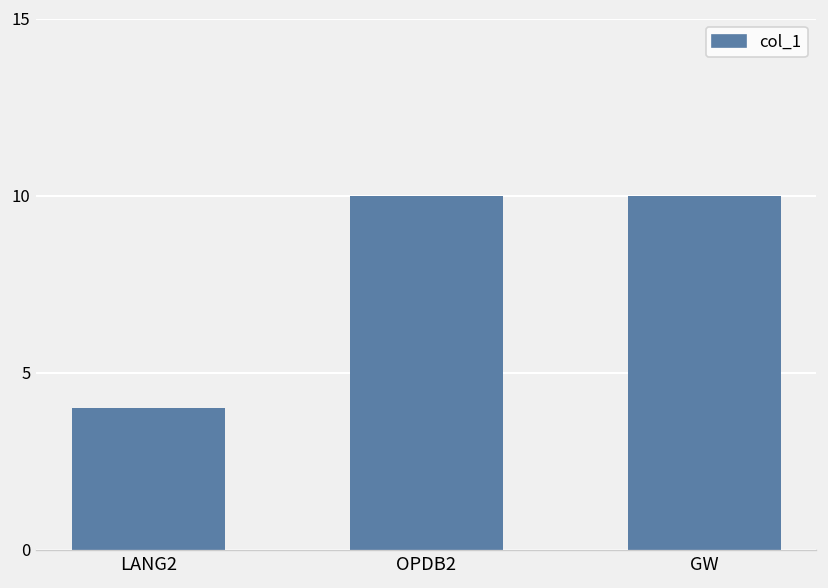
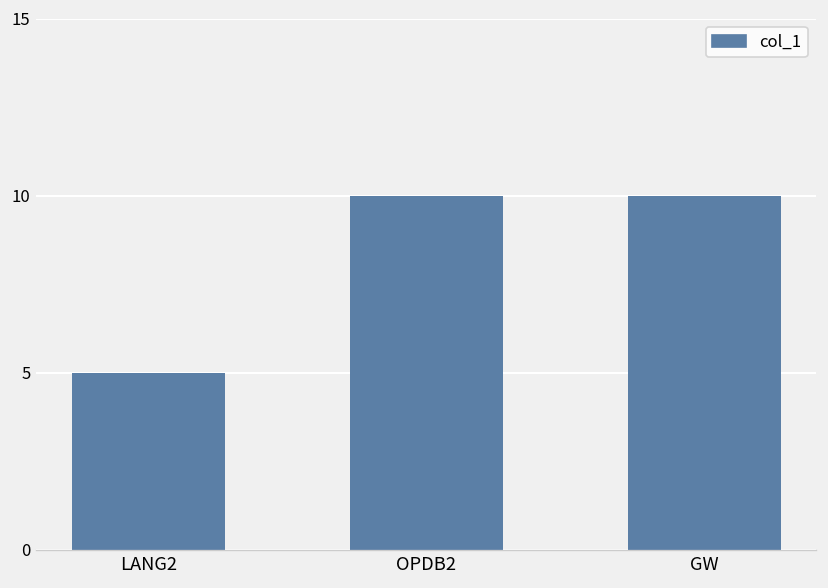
LANG2: 4 -> 5
